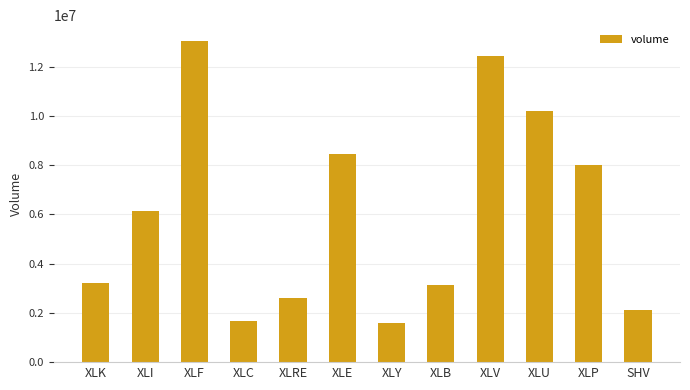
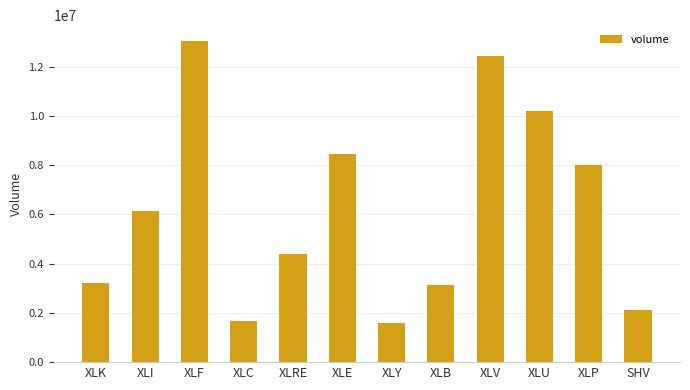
XLRE: 2600000 -> 4400000
